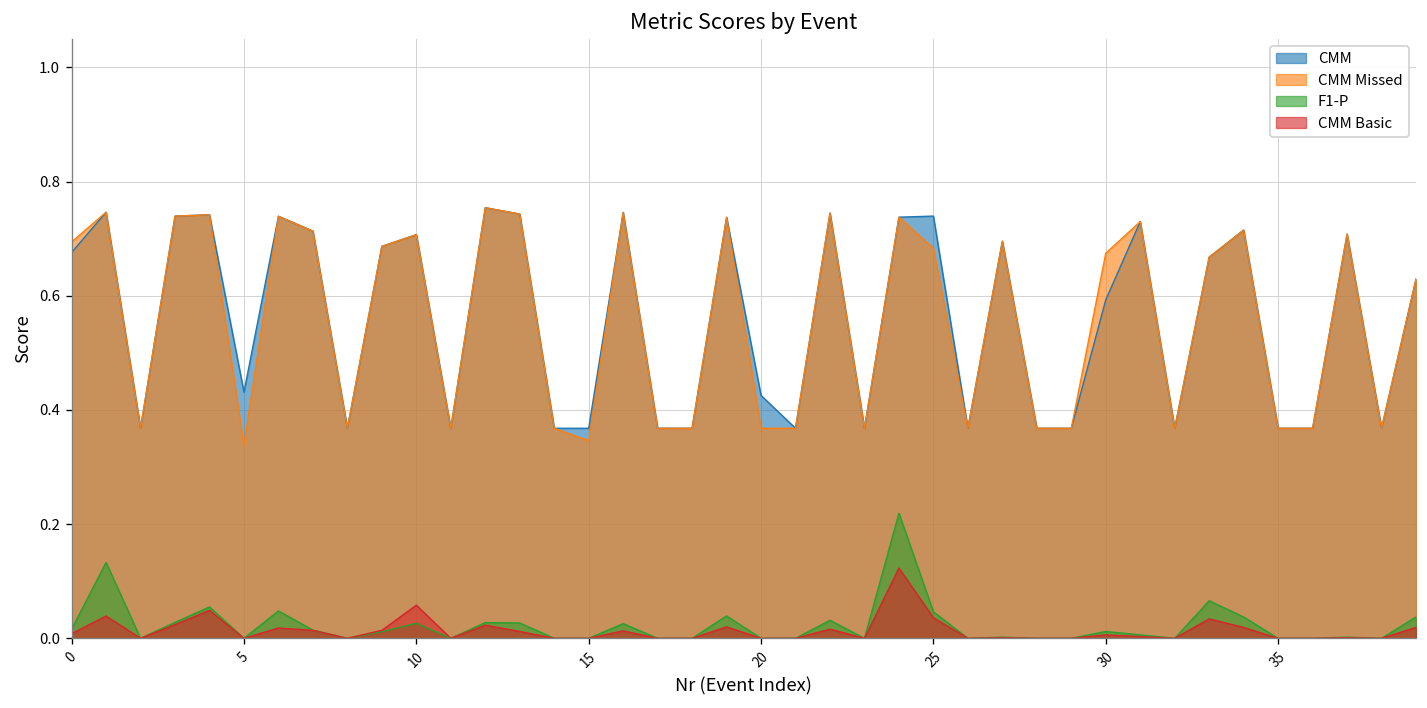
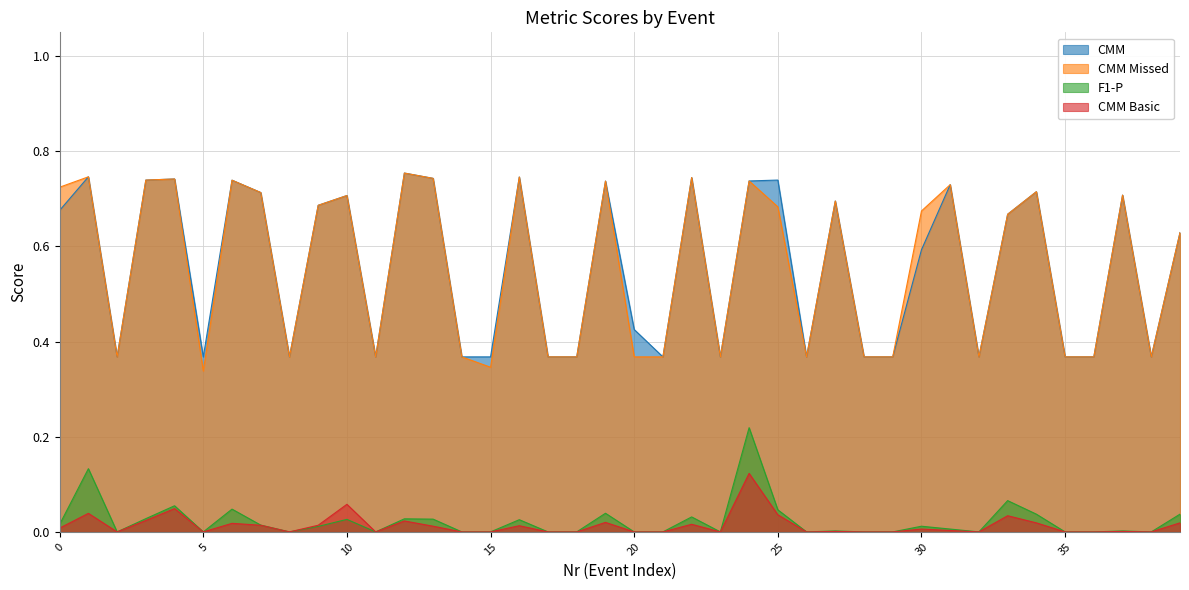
CMM Missed, 0: 0.69 -> 0.72
CMM, 5: 0.43 -> 0.37
